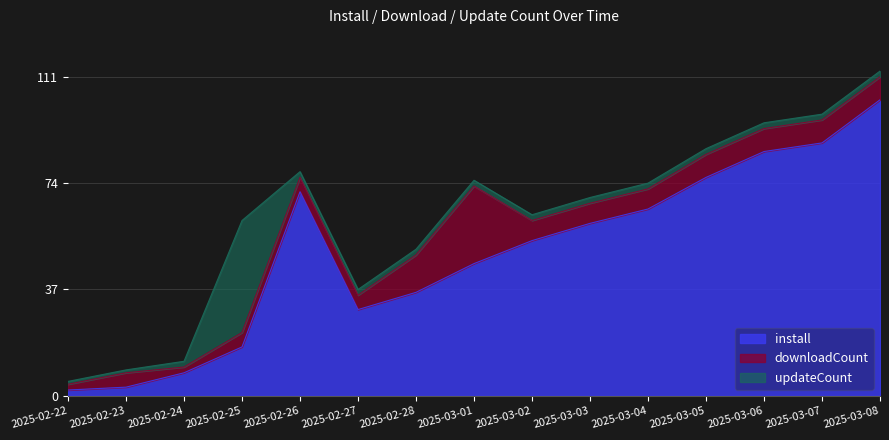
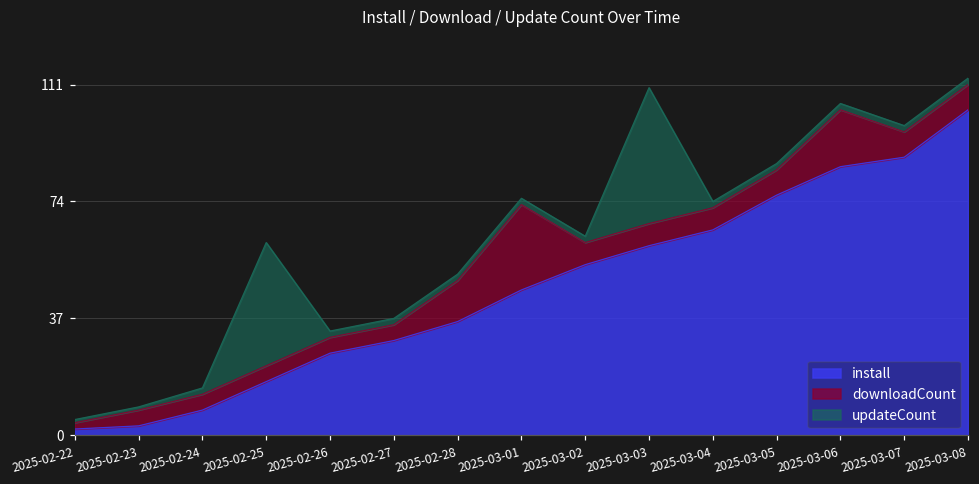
downloadCount, 2025-02-24: 2 -> 5
install, 2025-02-26: 71 -> 26
updateCount, 2025-03-03: 2 -> 43
downloadCount, 2025-03-06: 8 -> 18
